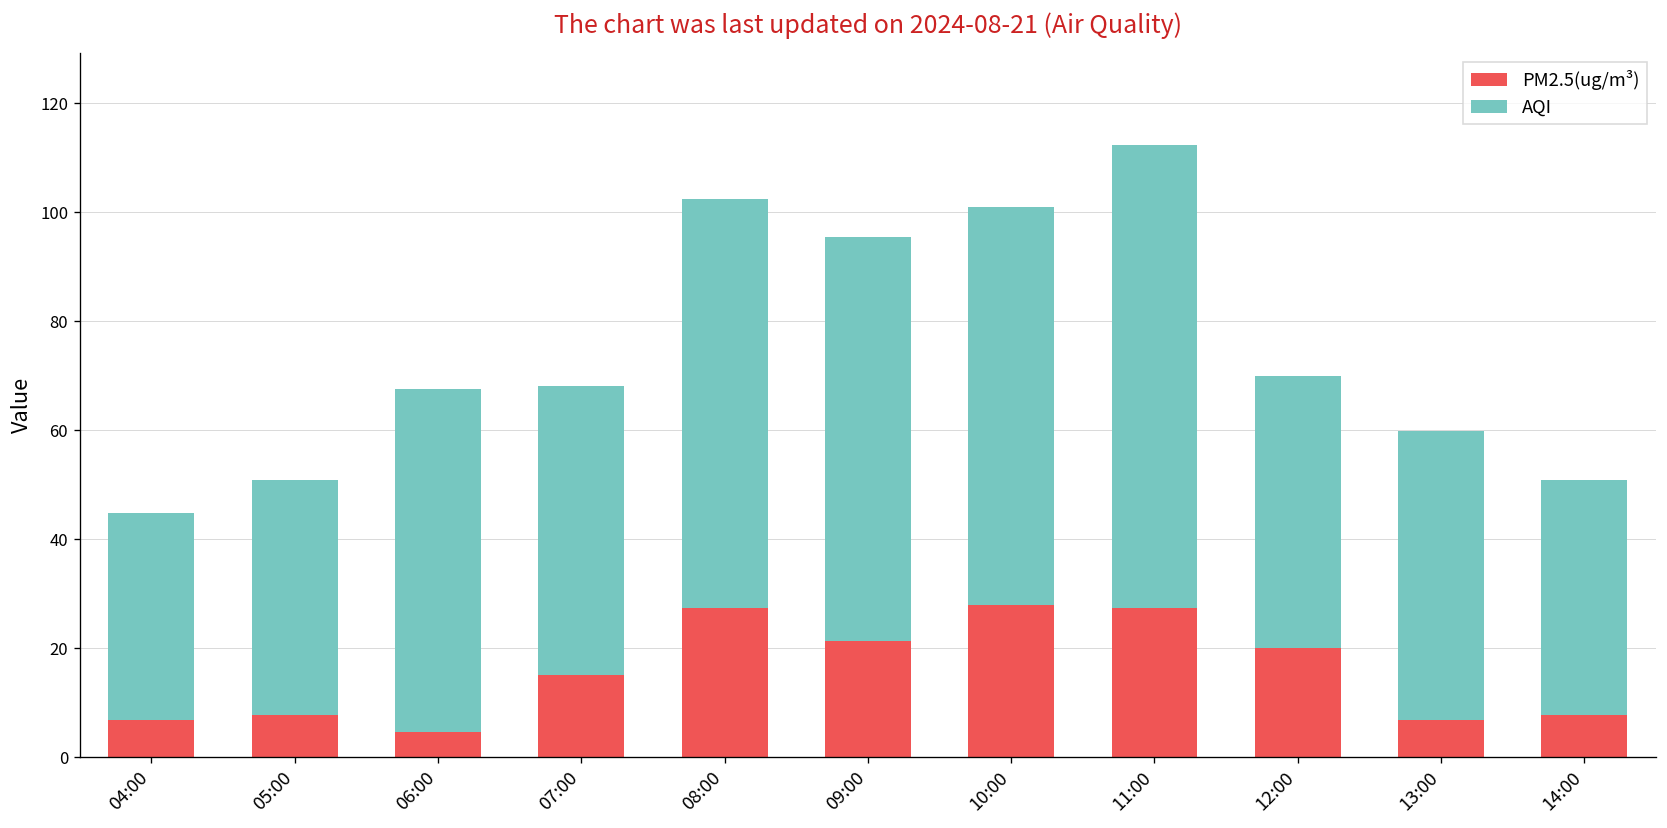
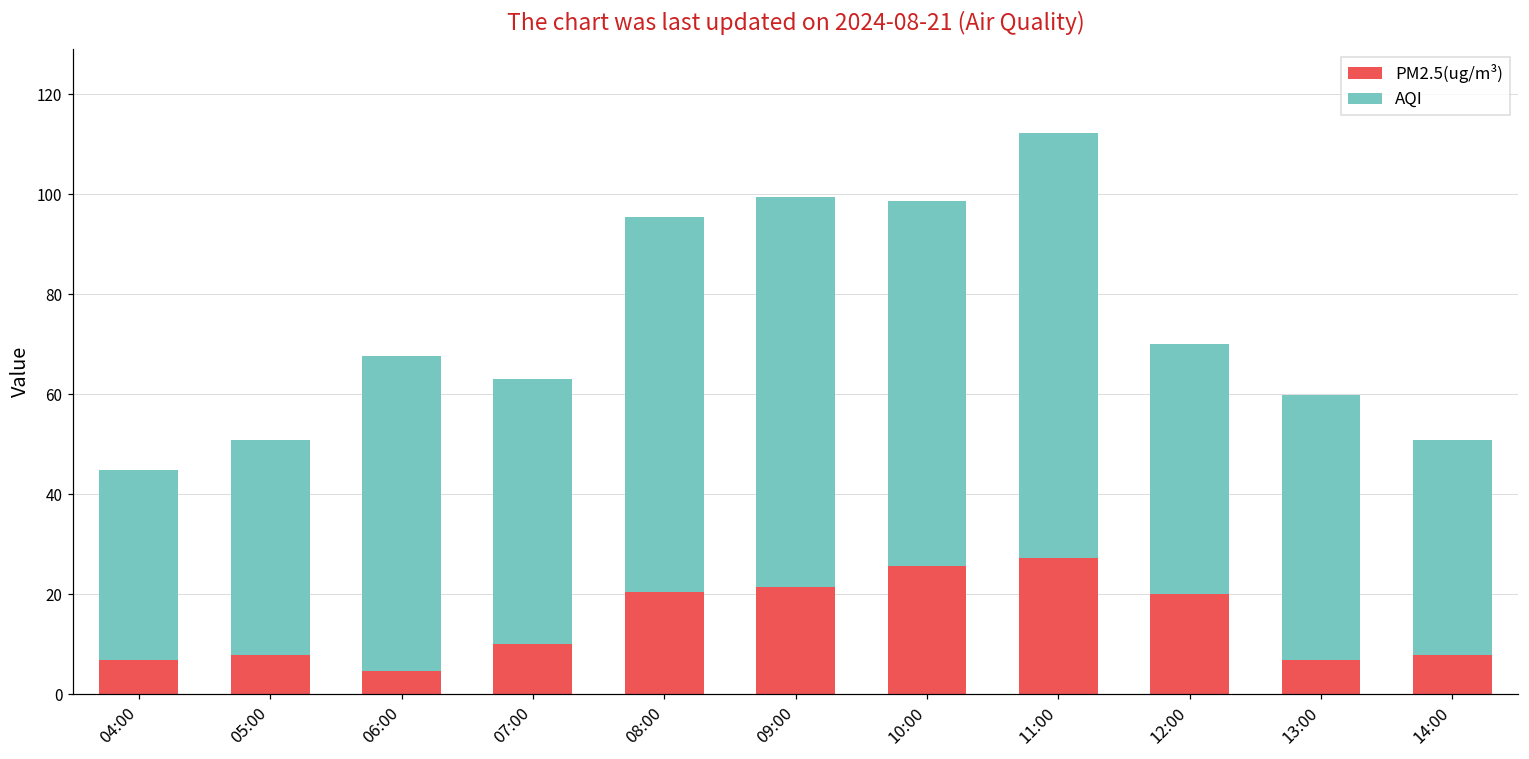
PM2.5(ug/m³), 07:00: 15 -> 10
PM2.5(ug/m³), 08:00: 27 -> 21
AQI, 09:00: 74 -> 78
PM2.5(ug/m³), 10:00: 28 -> 26
